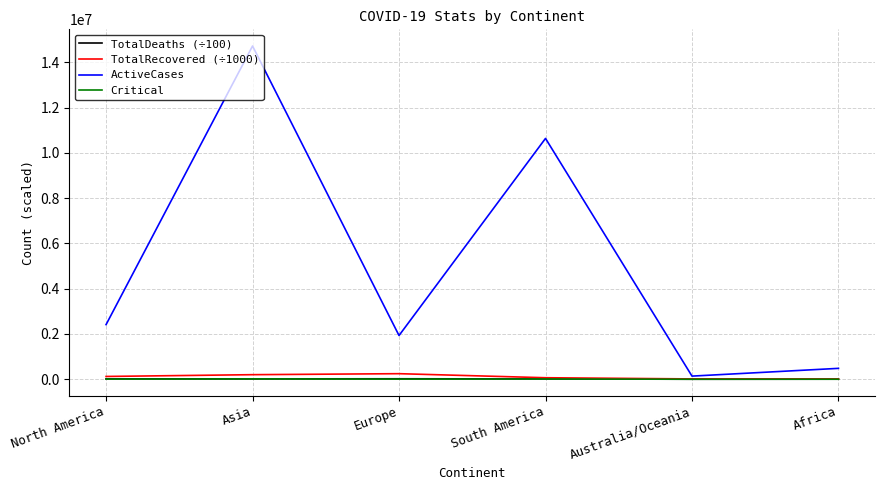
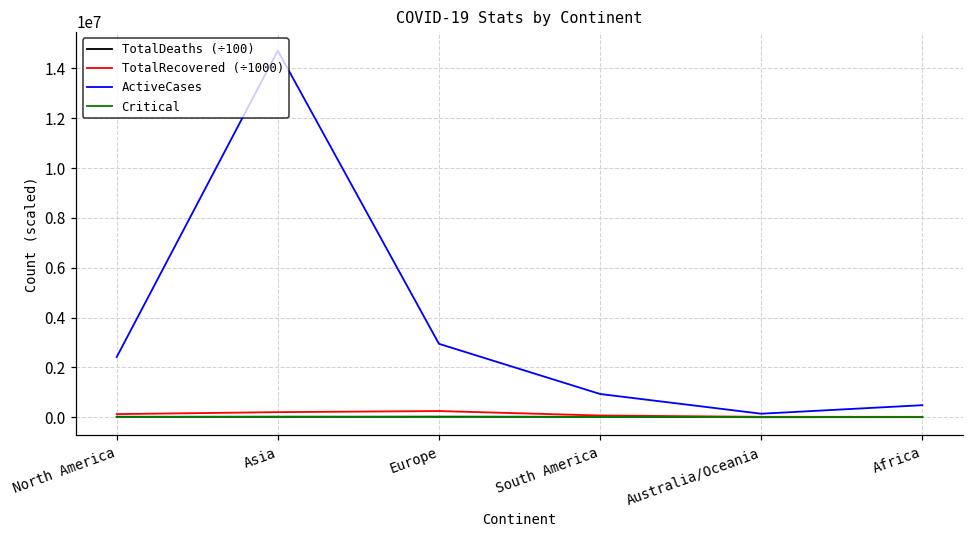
ActiveCases, Europe: 1900000 -> 2900000
ActiveCases, South America: 10600000 -> 900000
